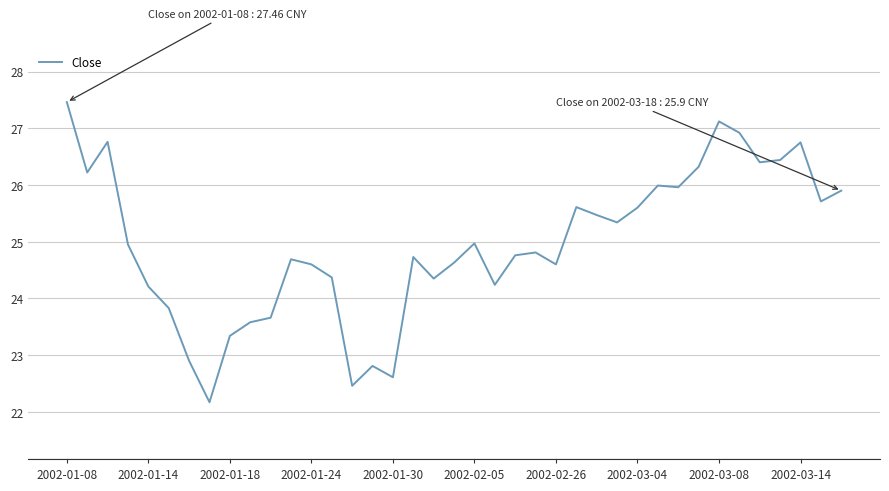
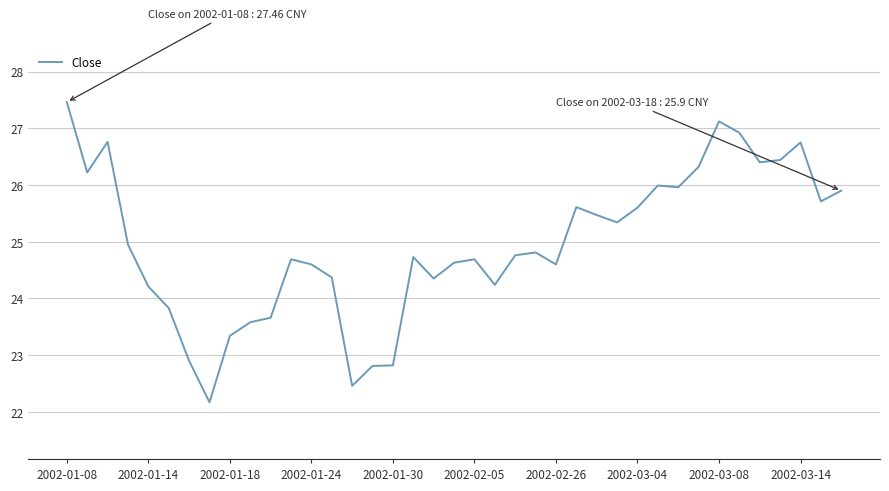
2002-01-30: 22.6 -> 22.8
2002-02-05: 25.0 -> 24.7
